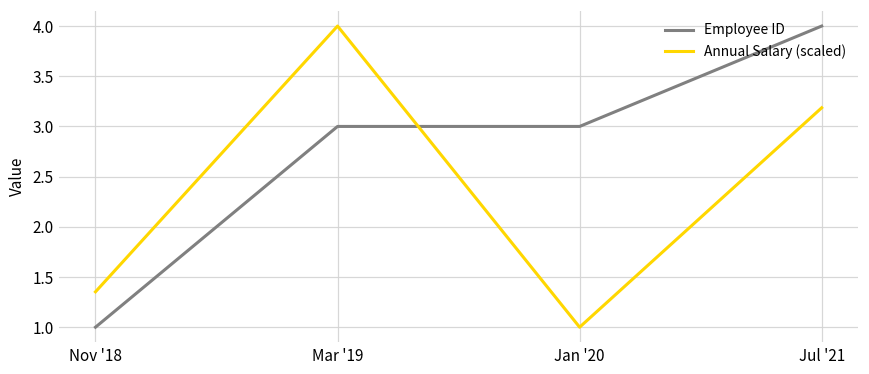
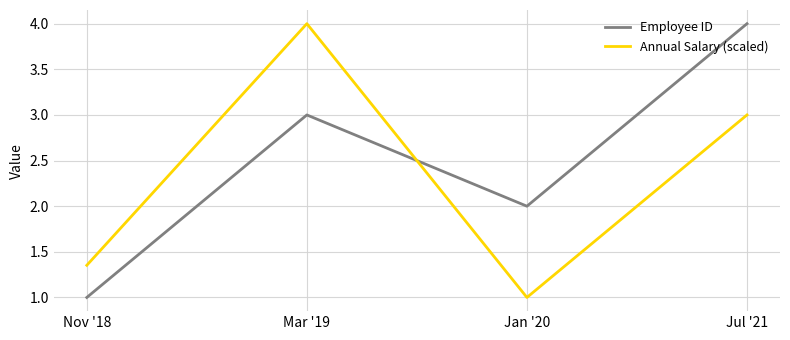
Employee ID, Jan '20: 3 -> 2
Annual Salary (scaled), Jul '21: 3.2 -> 3.0
